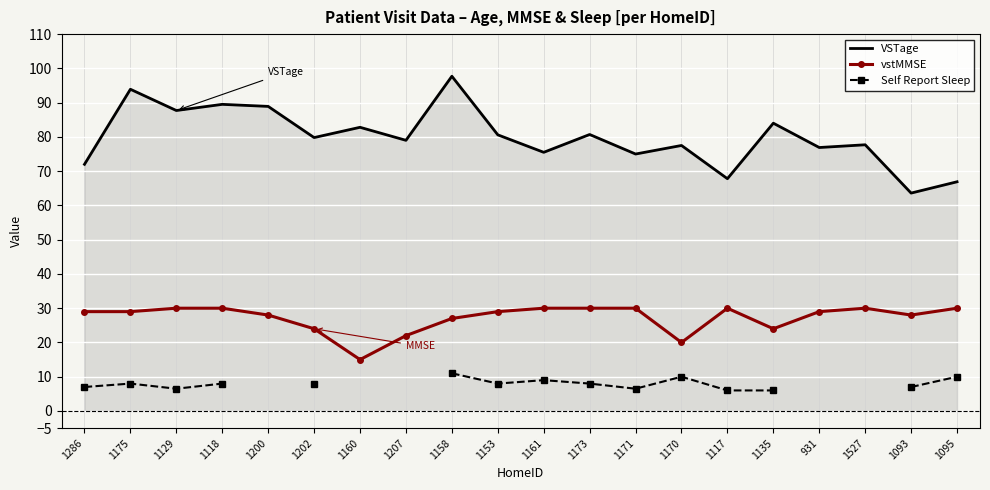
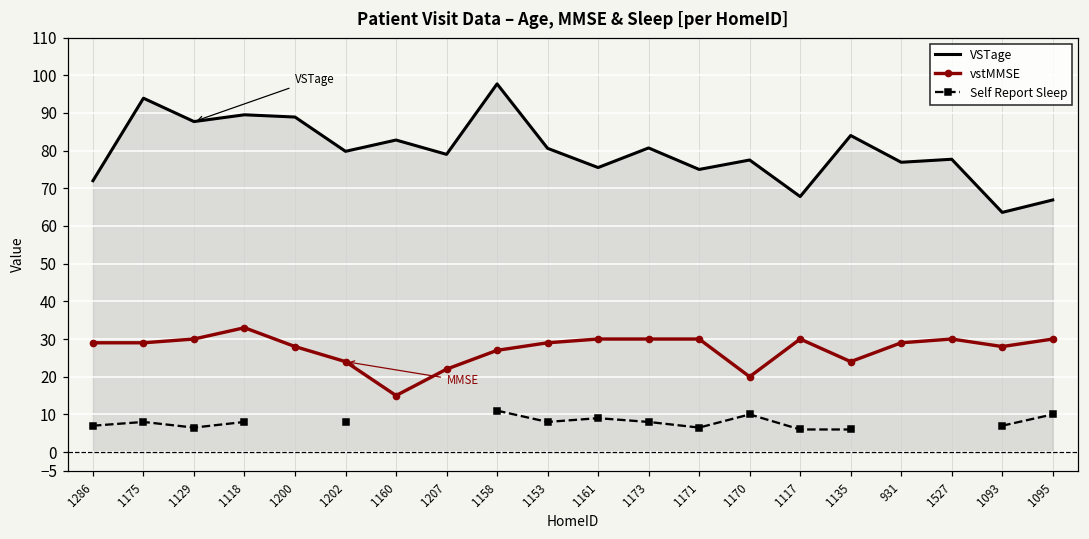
vstMMSE, 1118: 30 -> 33
